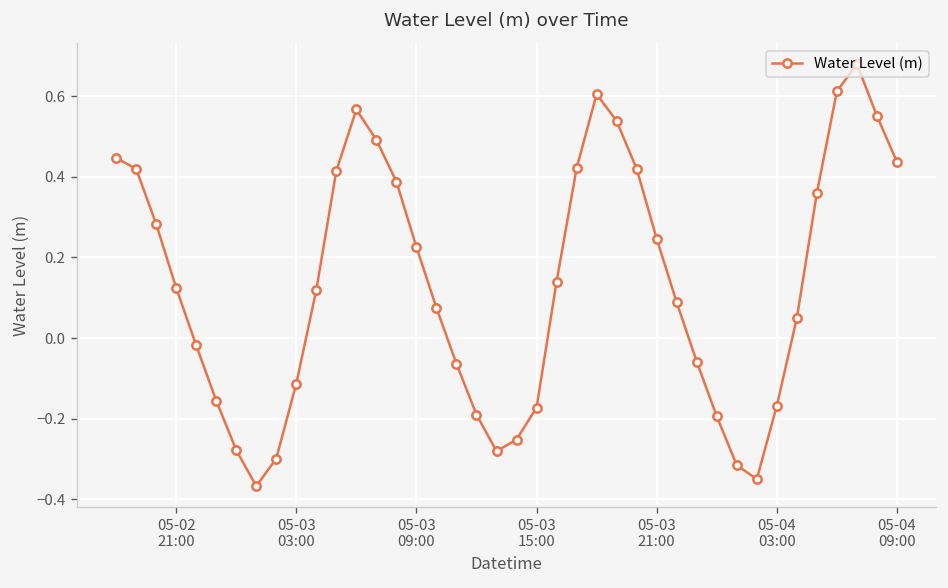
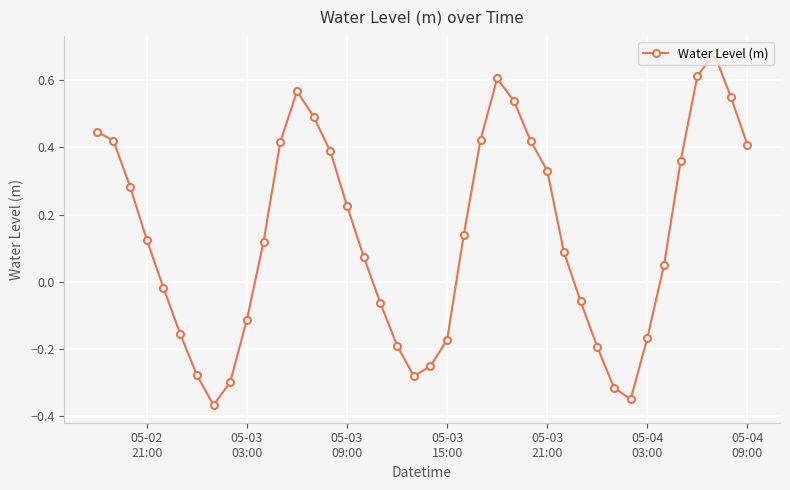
05-03 21:00: 0.25 -> 0.33
05-04 09:00: 0.44 -> 0.41
